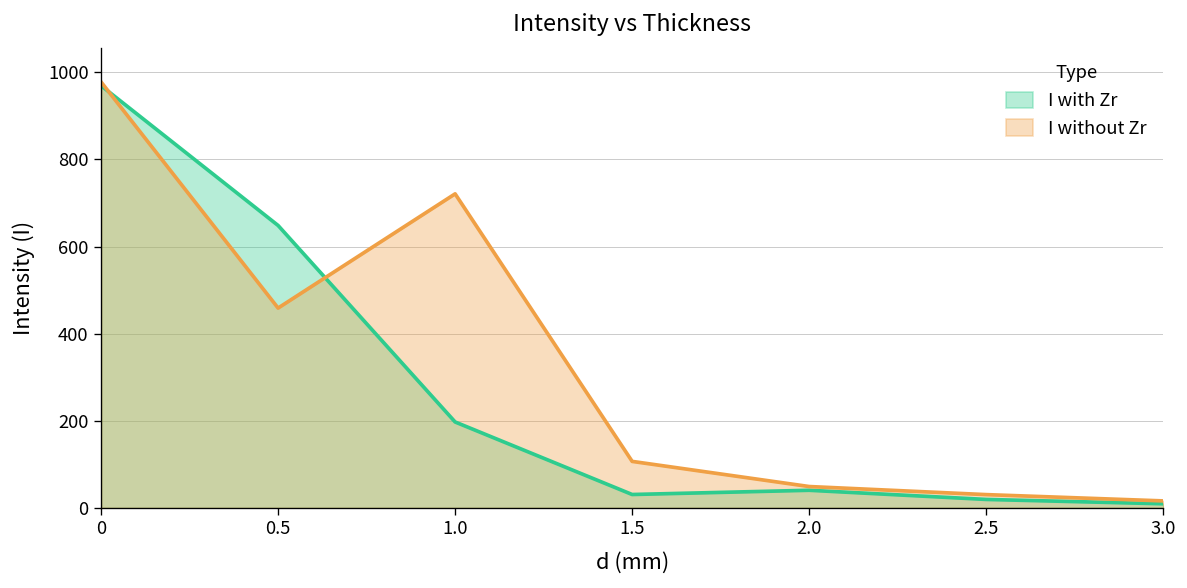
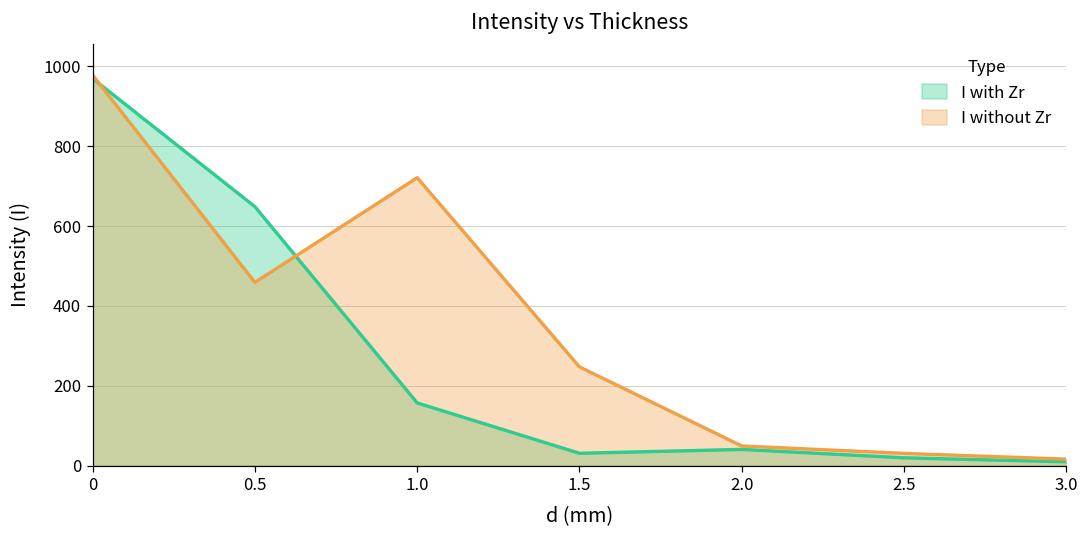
I with Zr, 1.0: 200 -> 160
I without Zr, 1.5: 110 -> 250
